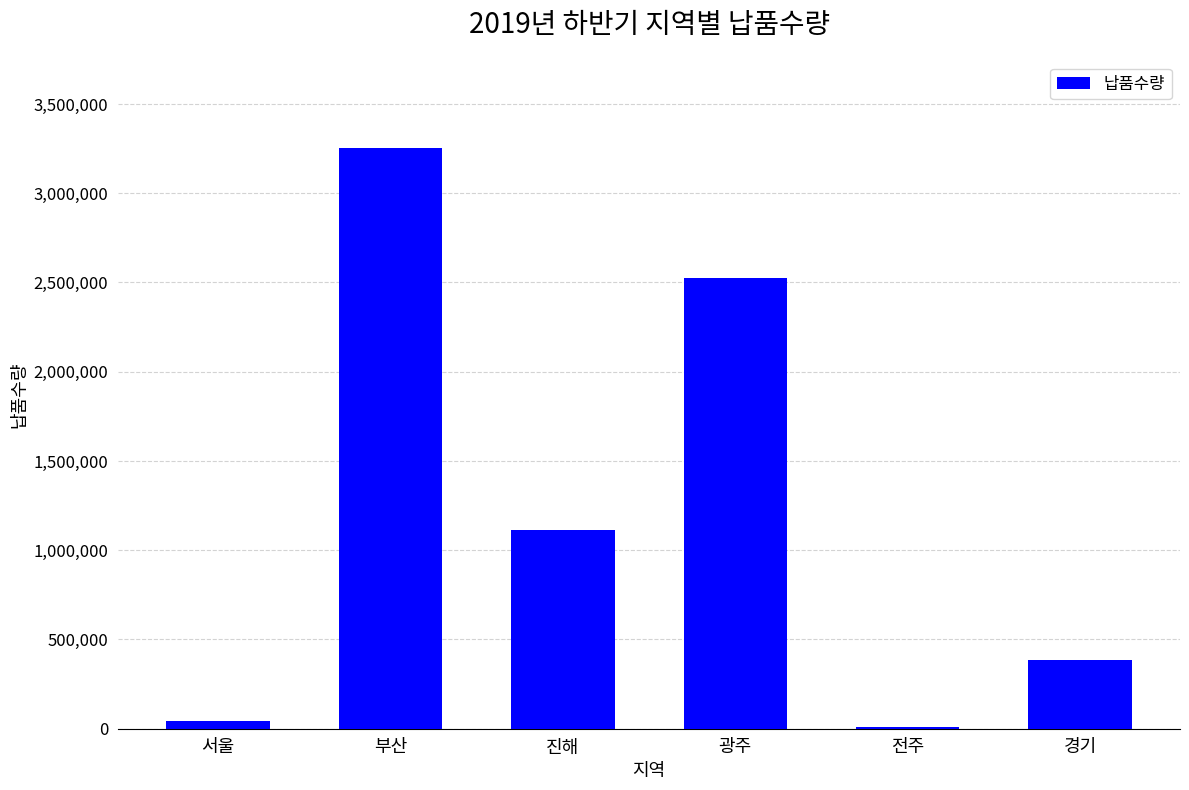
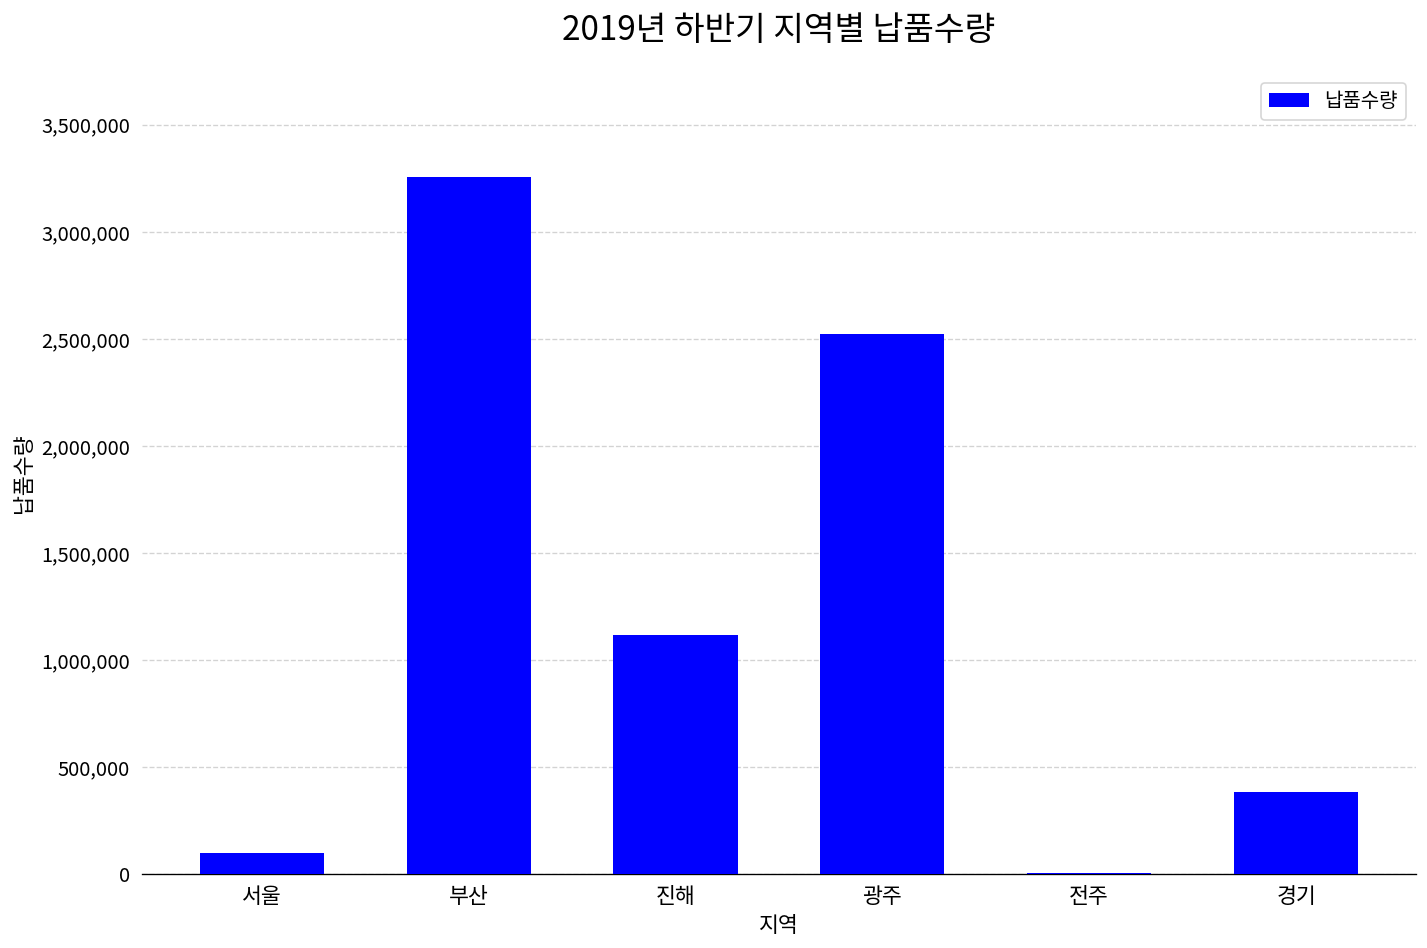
서울: 40,000 -> 100,000
